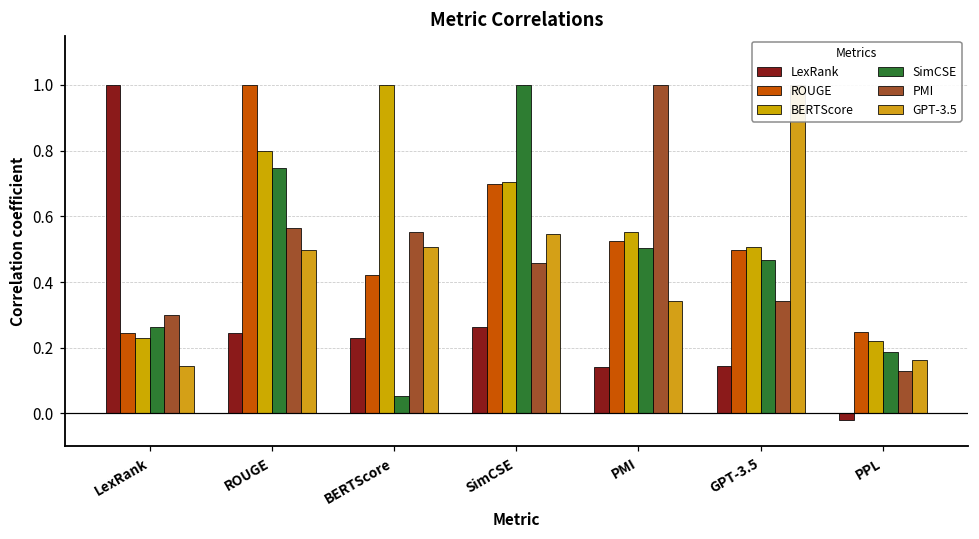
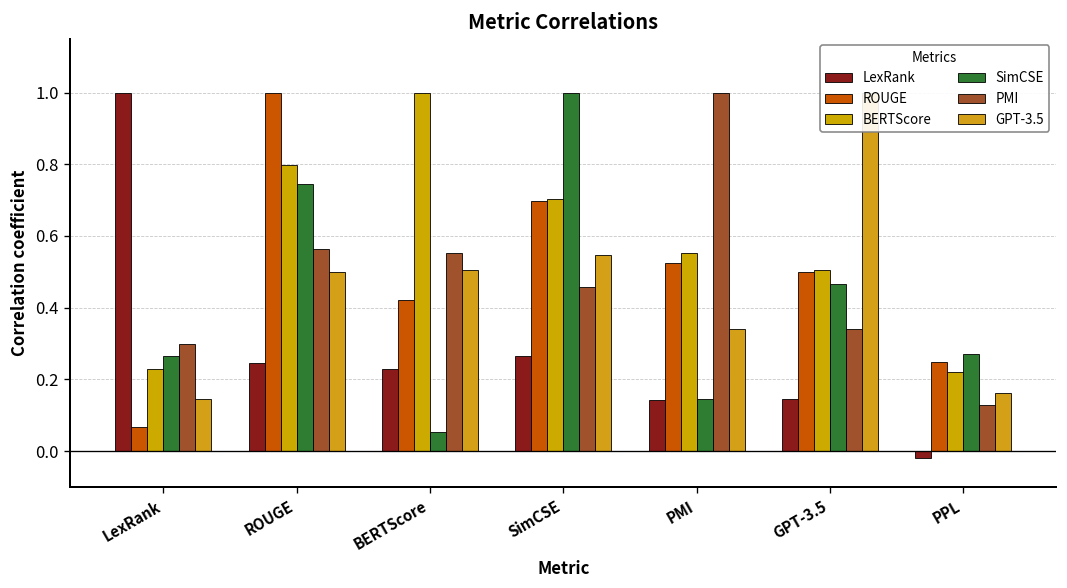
ROUGE, LexRank: 0.24 -> 0.07
SimCSE, PMI: 0.50 -> 0.14
SimCSE, PPL: 0.19 -> 0.27
